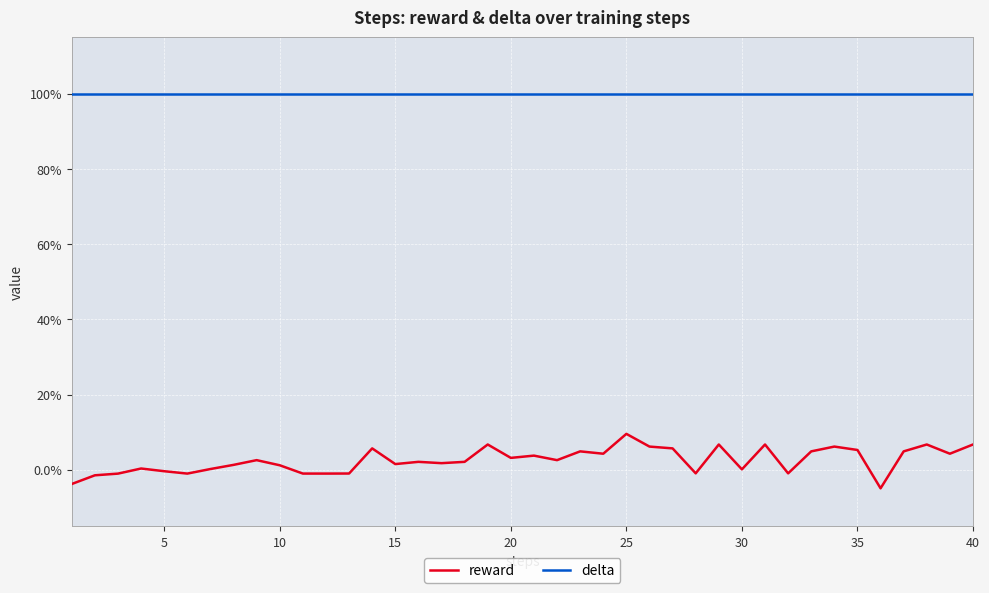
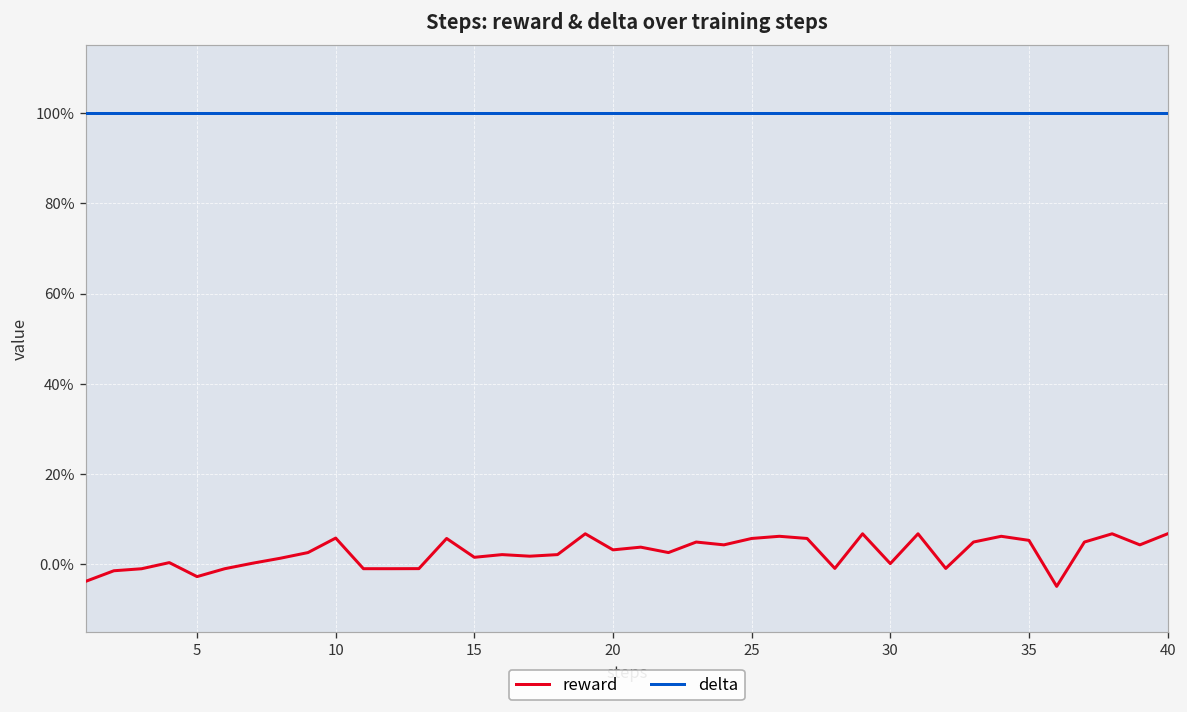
reward, 5: 0% -> -3%
reward, 10: 1% -> 6%
reward, 25: 10% -> 6%
